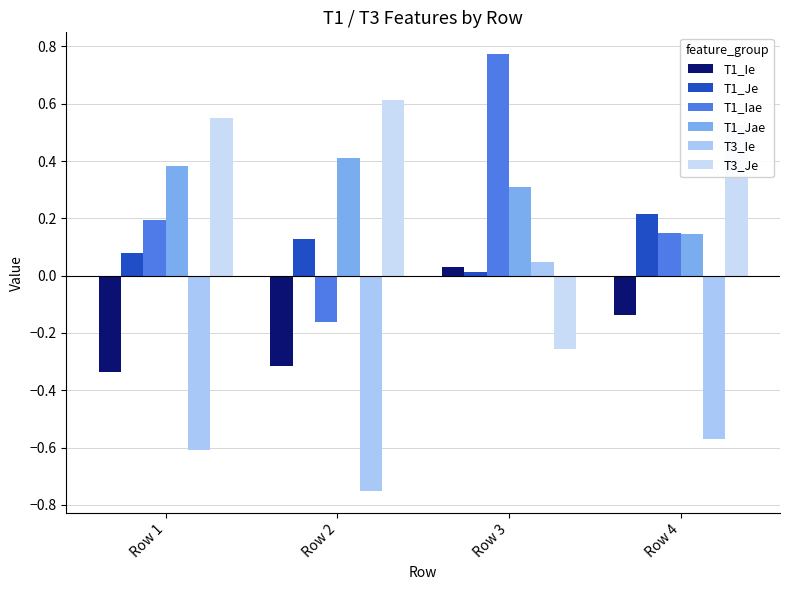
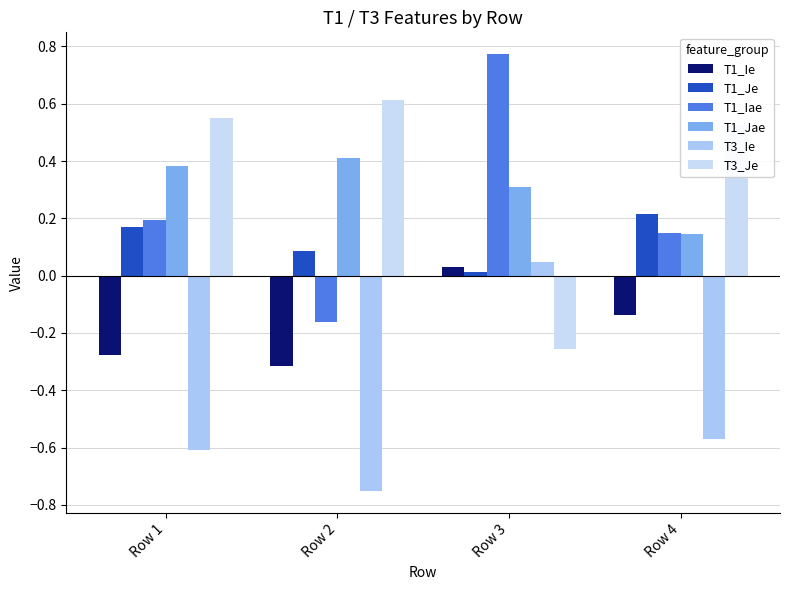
T1_Ie, Row 1: -0.34 -> -0.28
T1_Je, Row 1: 0.08 -> 0.17
T1_Je, Row 2: 0.13 -> 0.09
